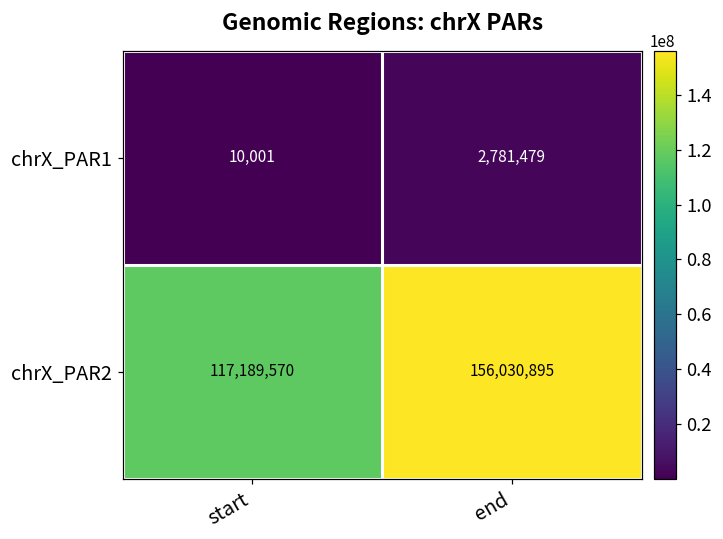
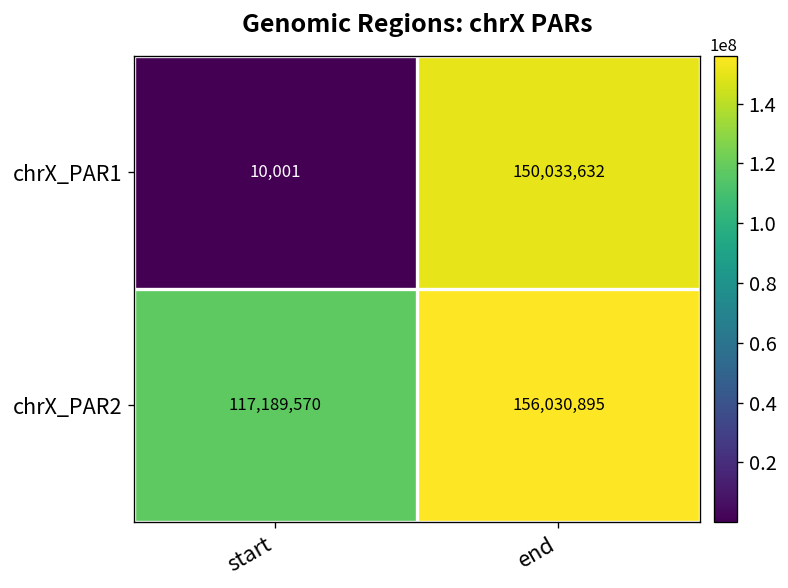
chrX_PAR1, end: 2,781,479 -> 150,033,632
